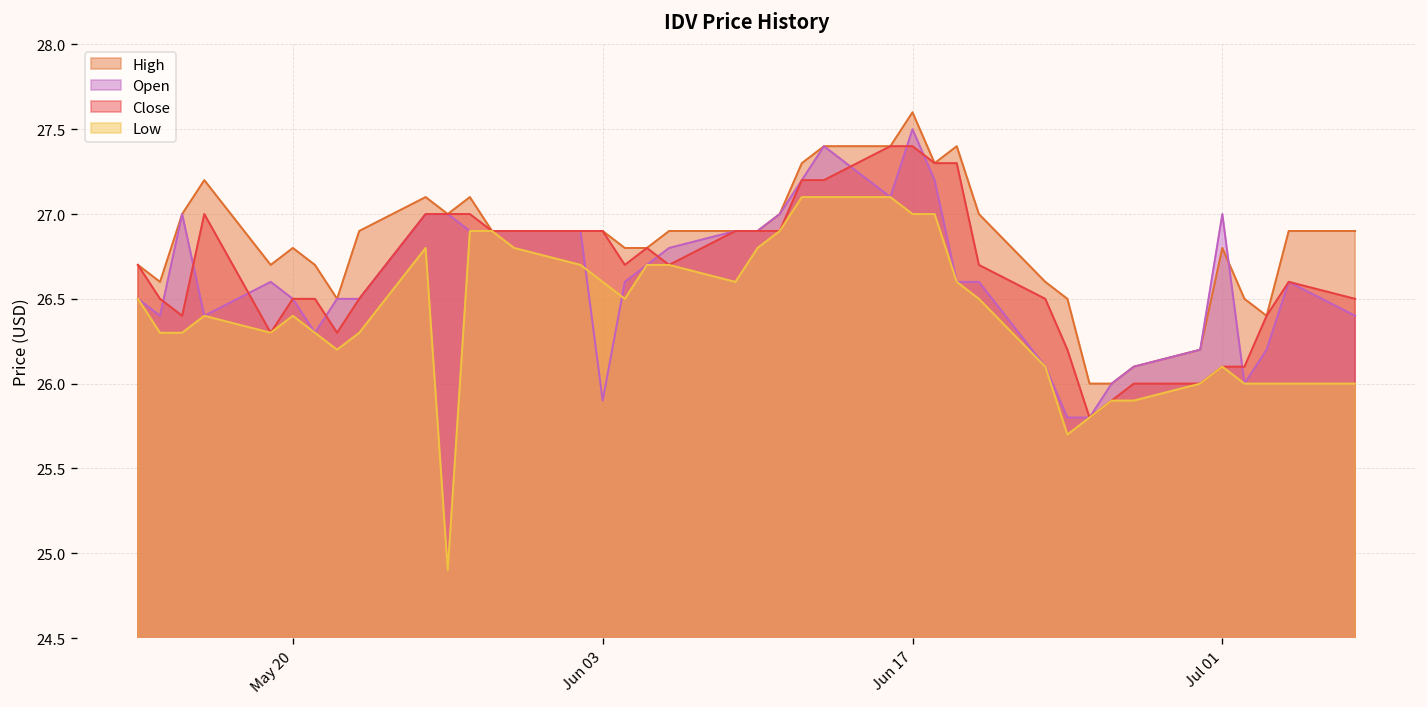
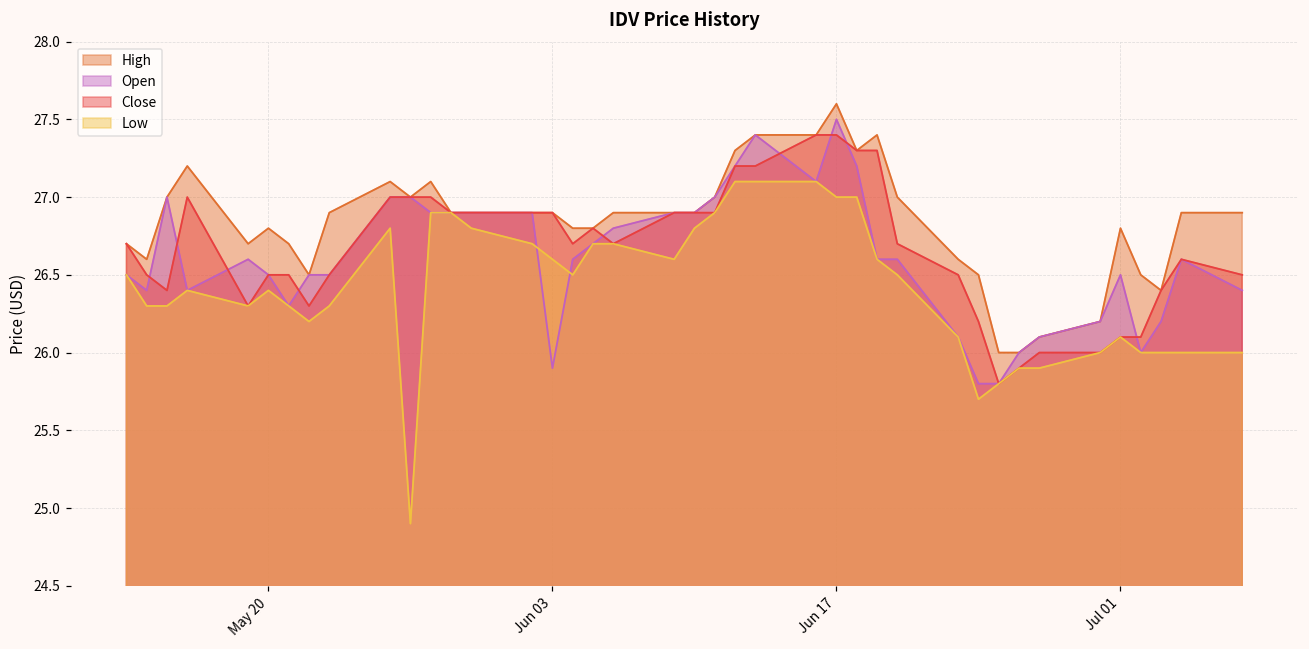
Open, Jul 01: 27.0 -> 26.5
